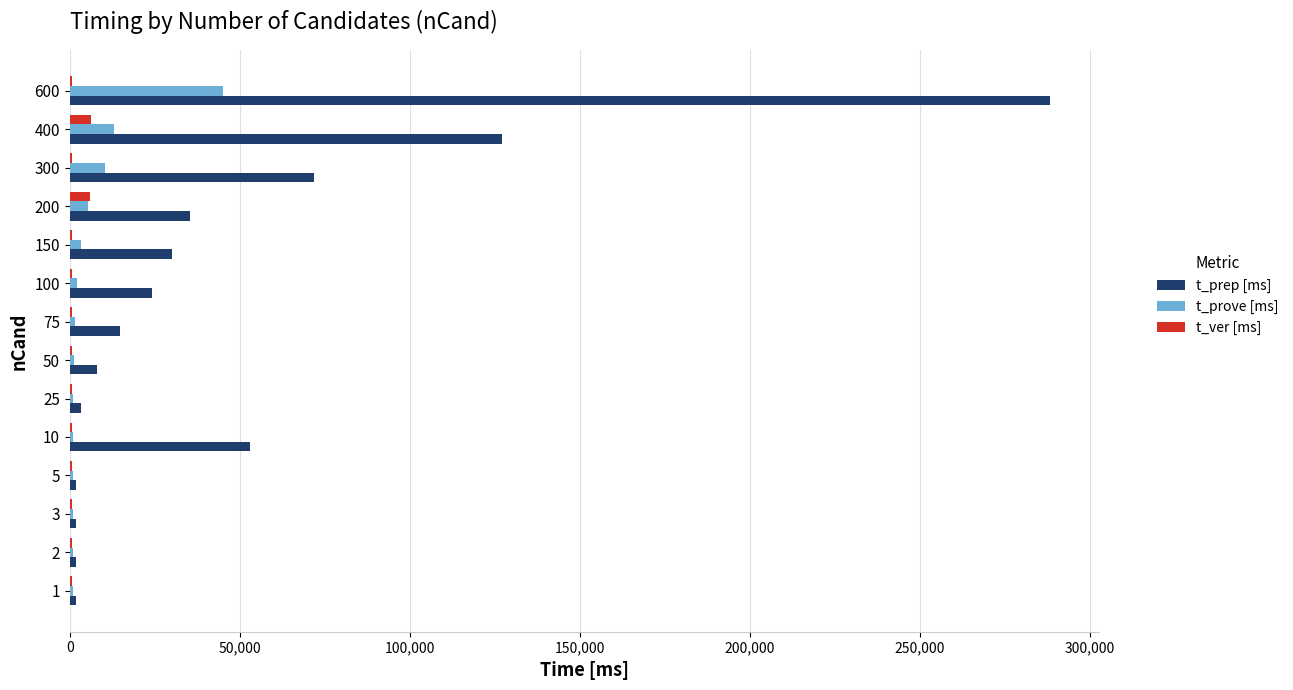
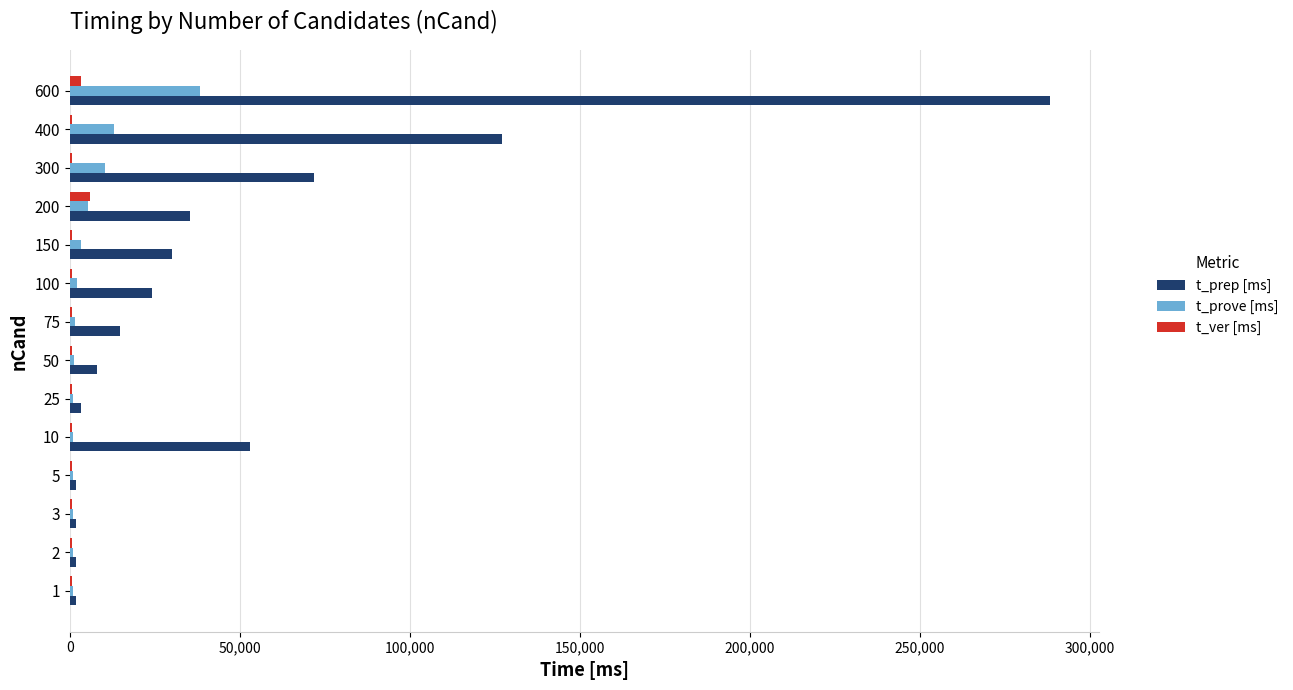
t_ver [ms], 600: 1,000 -> 3,000
t_prove [ms], 600: 45,000 -> 38,000
t_ver [ms], 400: 6,000 -> 1,000
